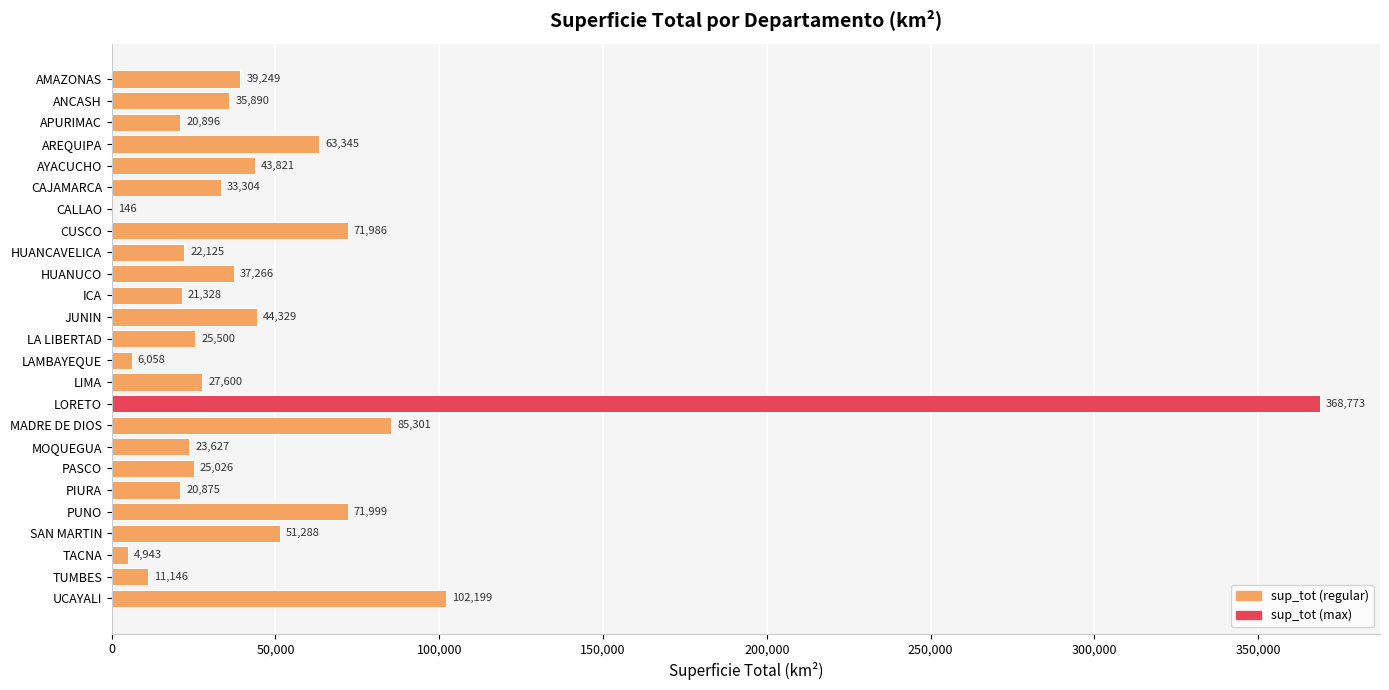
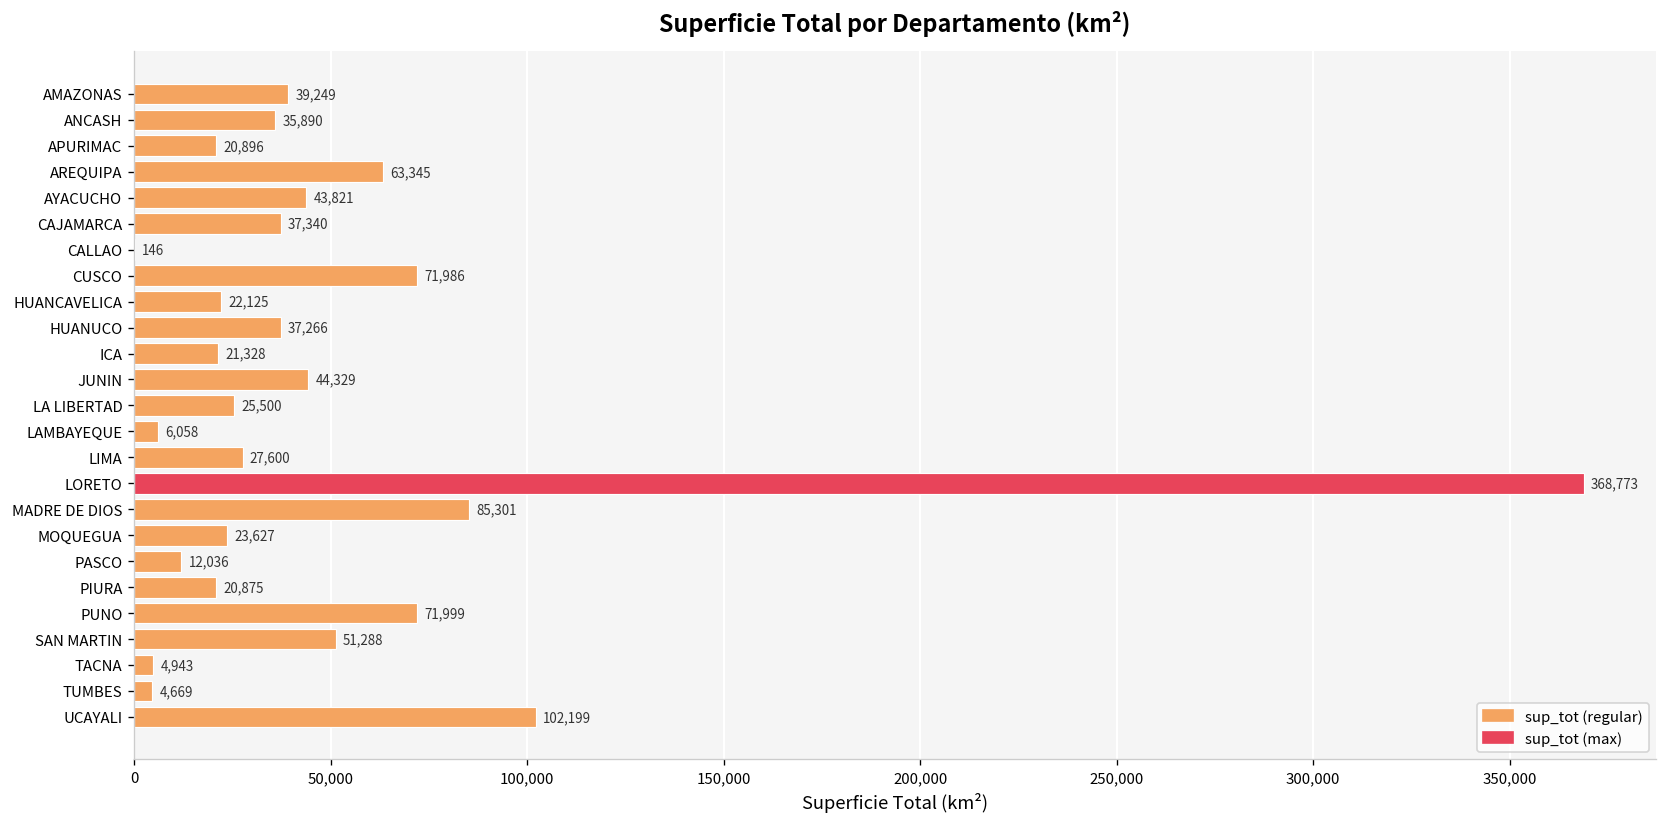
CAJAMARCA: 33,304 -> 37,340
PASCO: 25,026 -> 12,036
TUMBES: 11,146 -> 4,669
